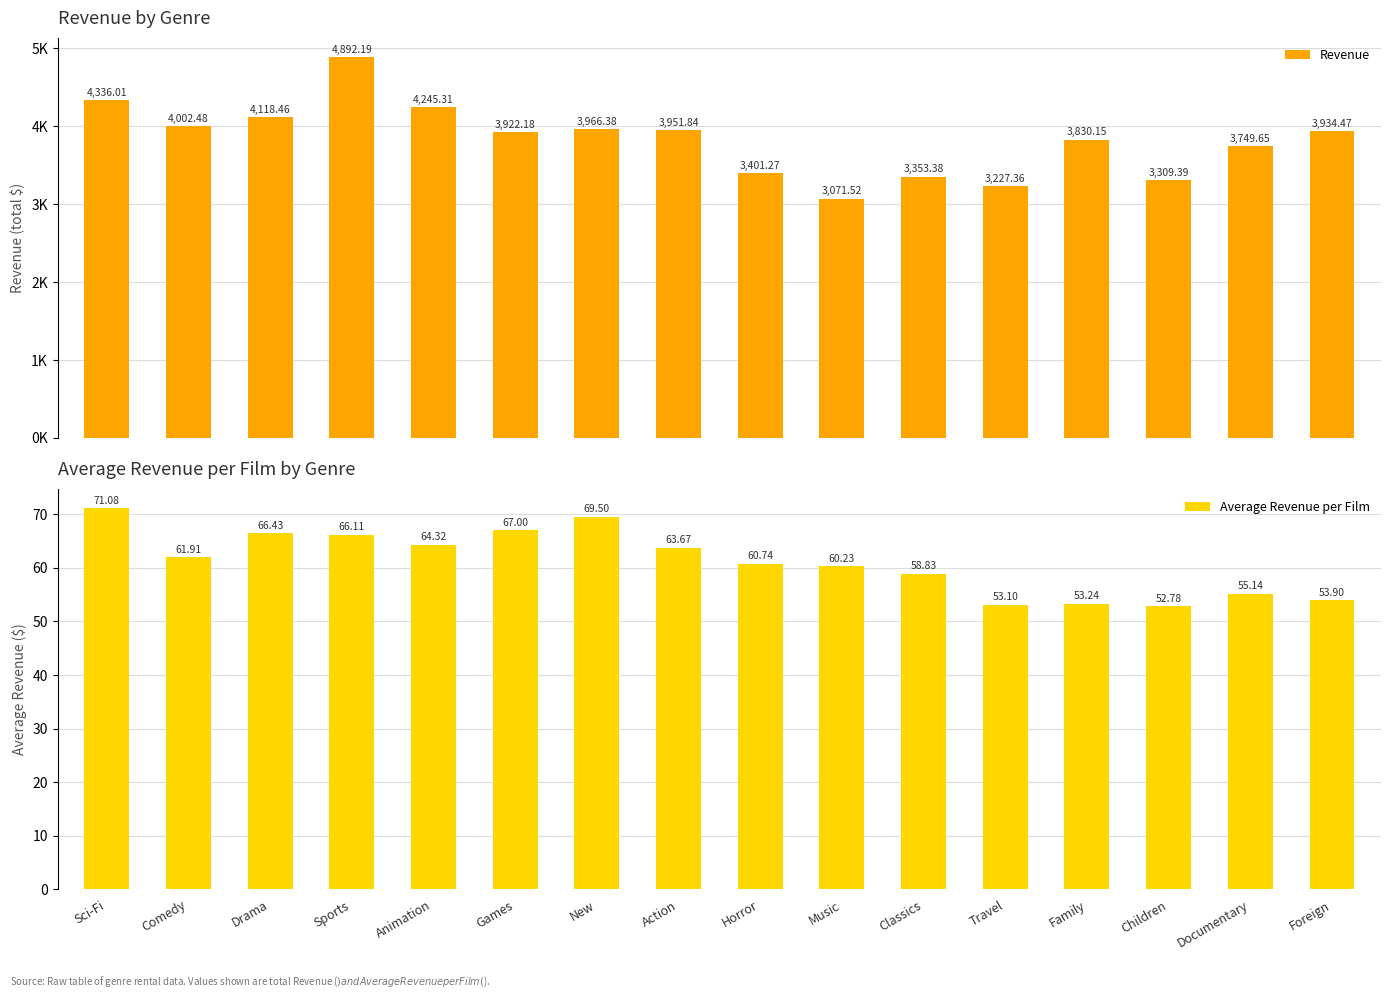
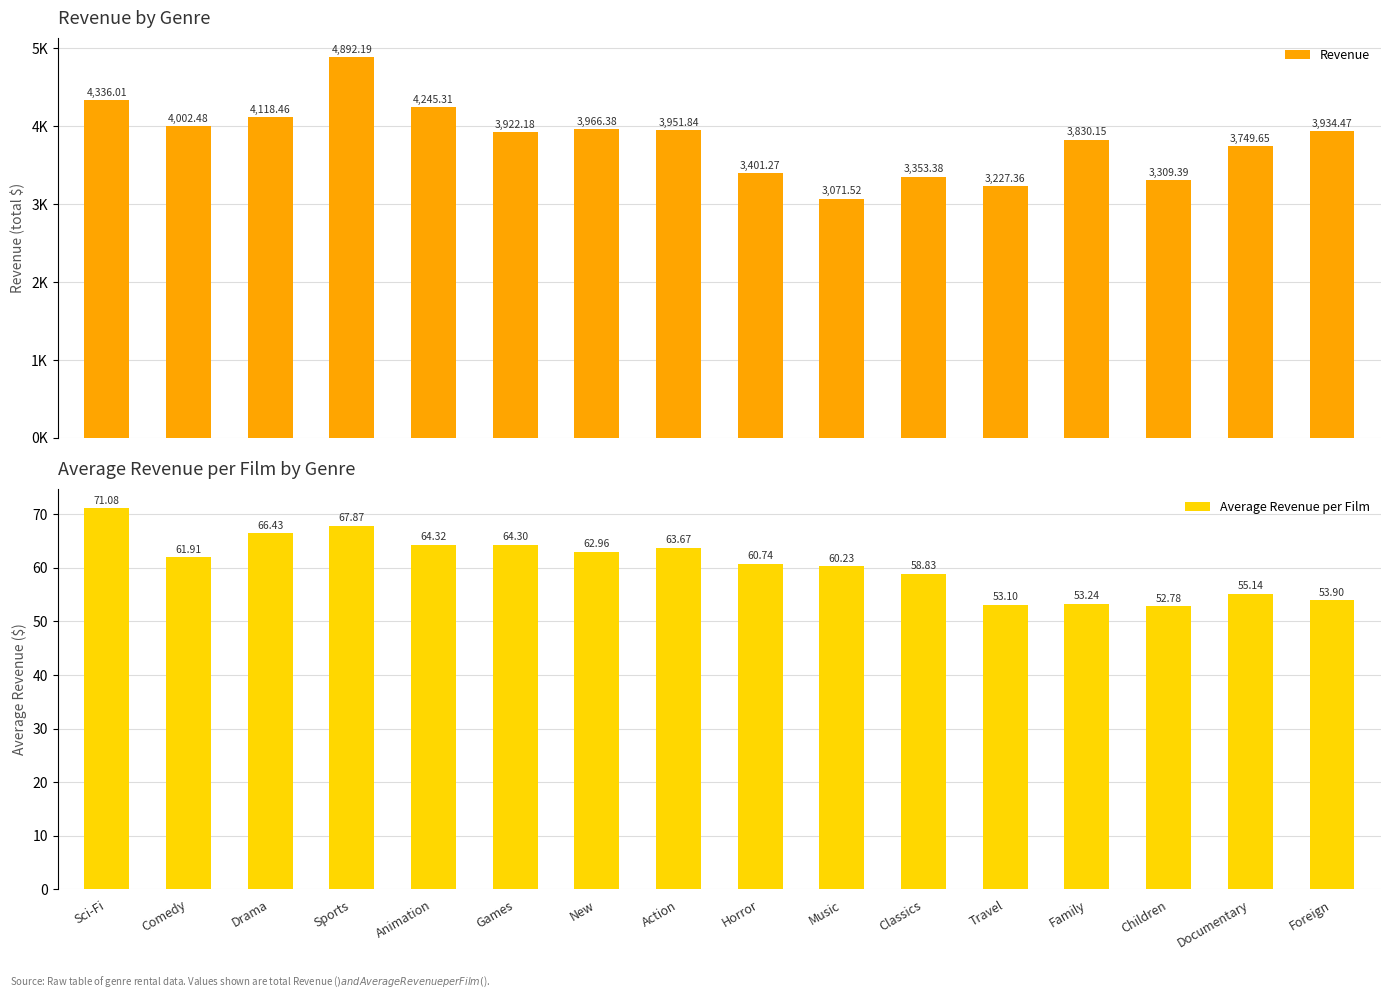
Average Revenue per Film by Genre, Sports: 66.11 -> 67.87
Average Revenue per Film by Genre, Games: 67.00 -> 64.30
Average Revenue per Film by Genre, New: 69.50 -> 62.96
